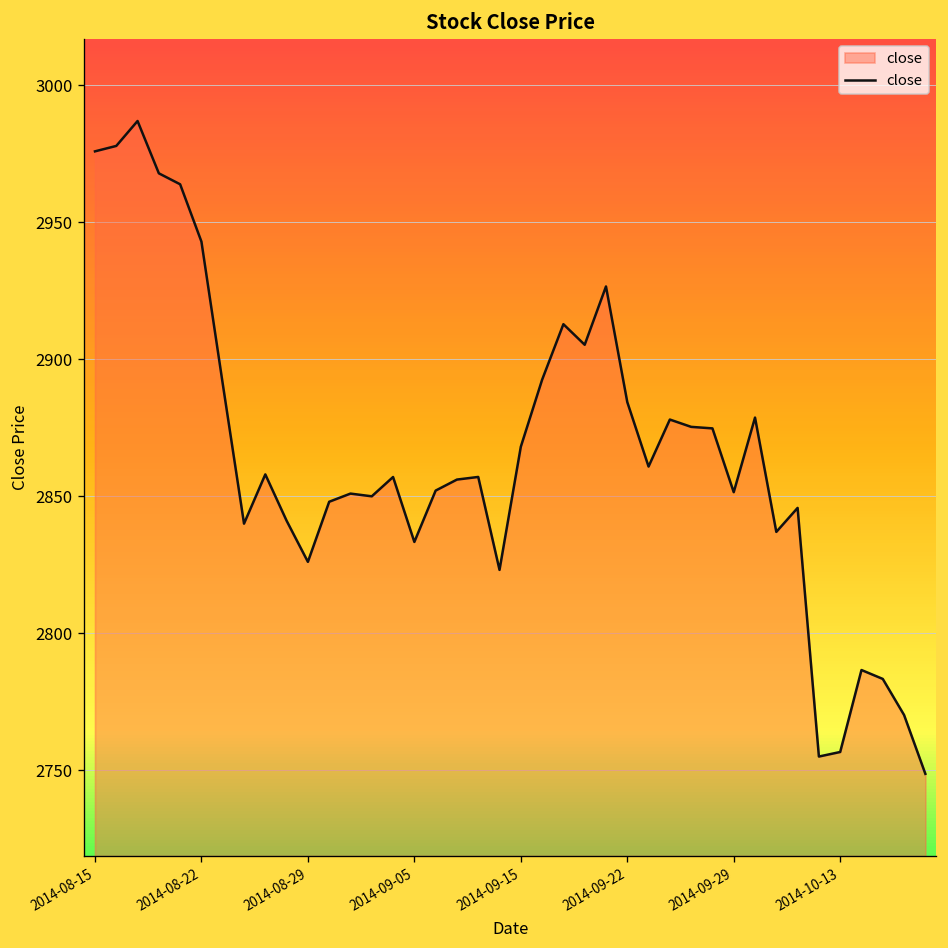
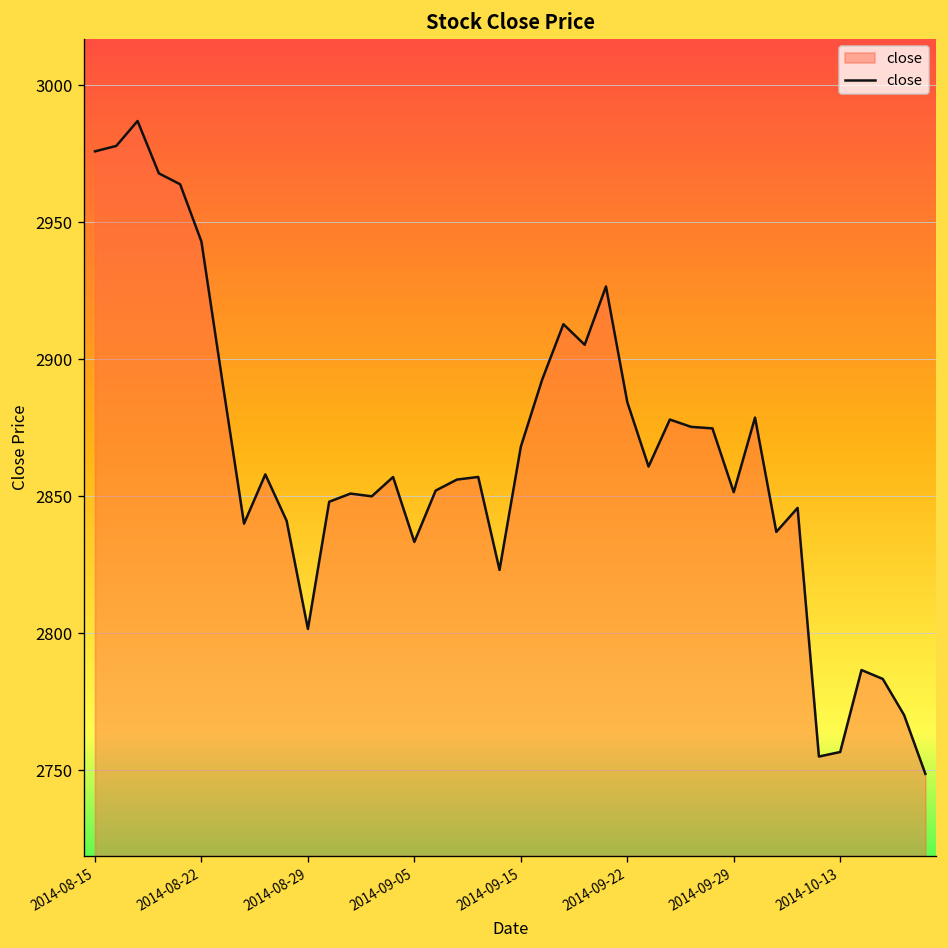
2014-08-29: 2826 -> 2802
